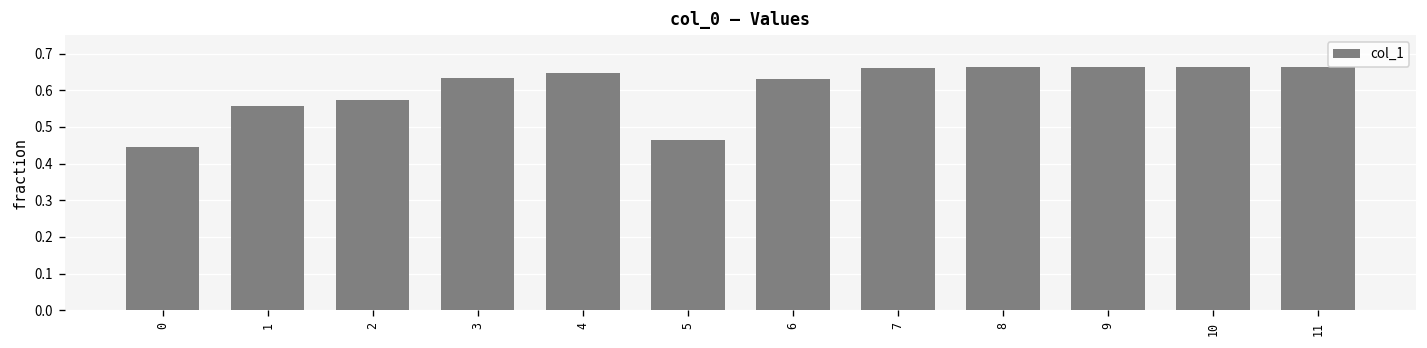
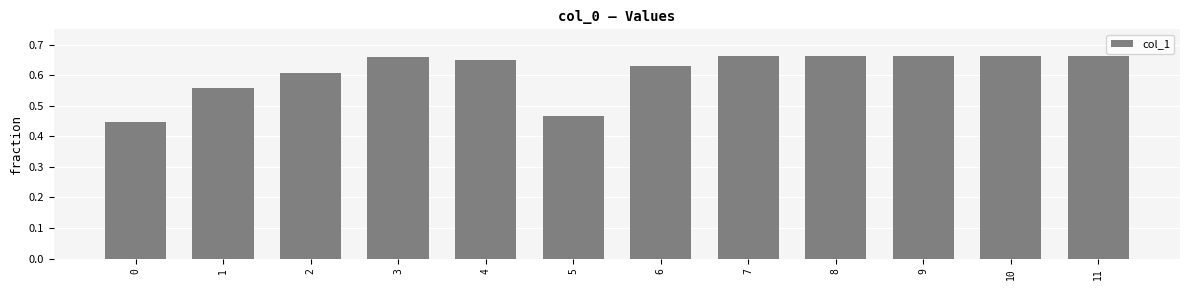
2: 0.57 -> 0.61
3: 0.63 -> 0.66
